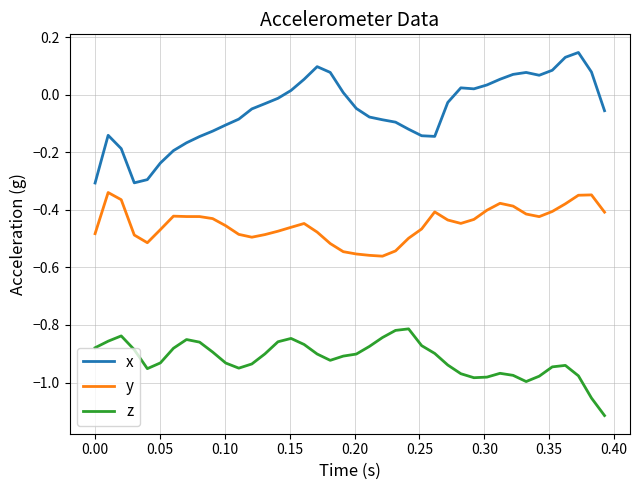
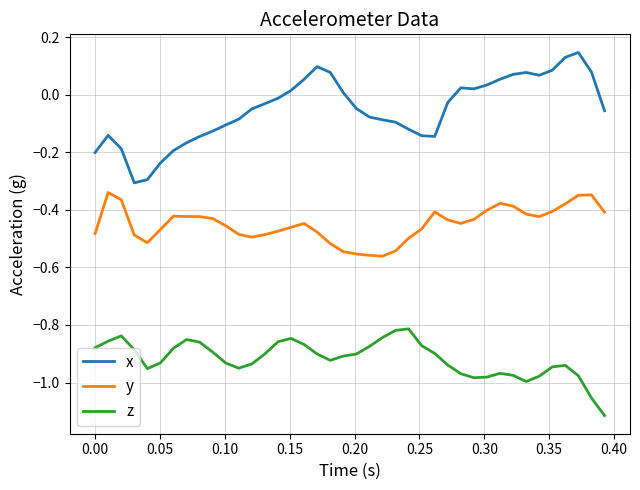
x, 0.00: -0.31 -> -0.20
